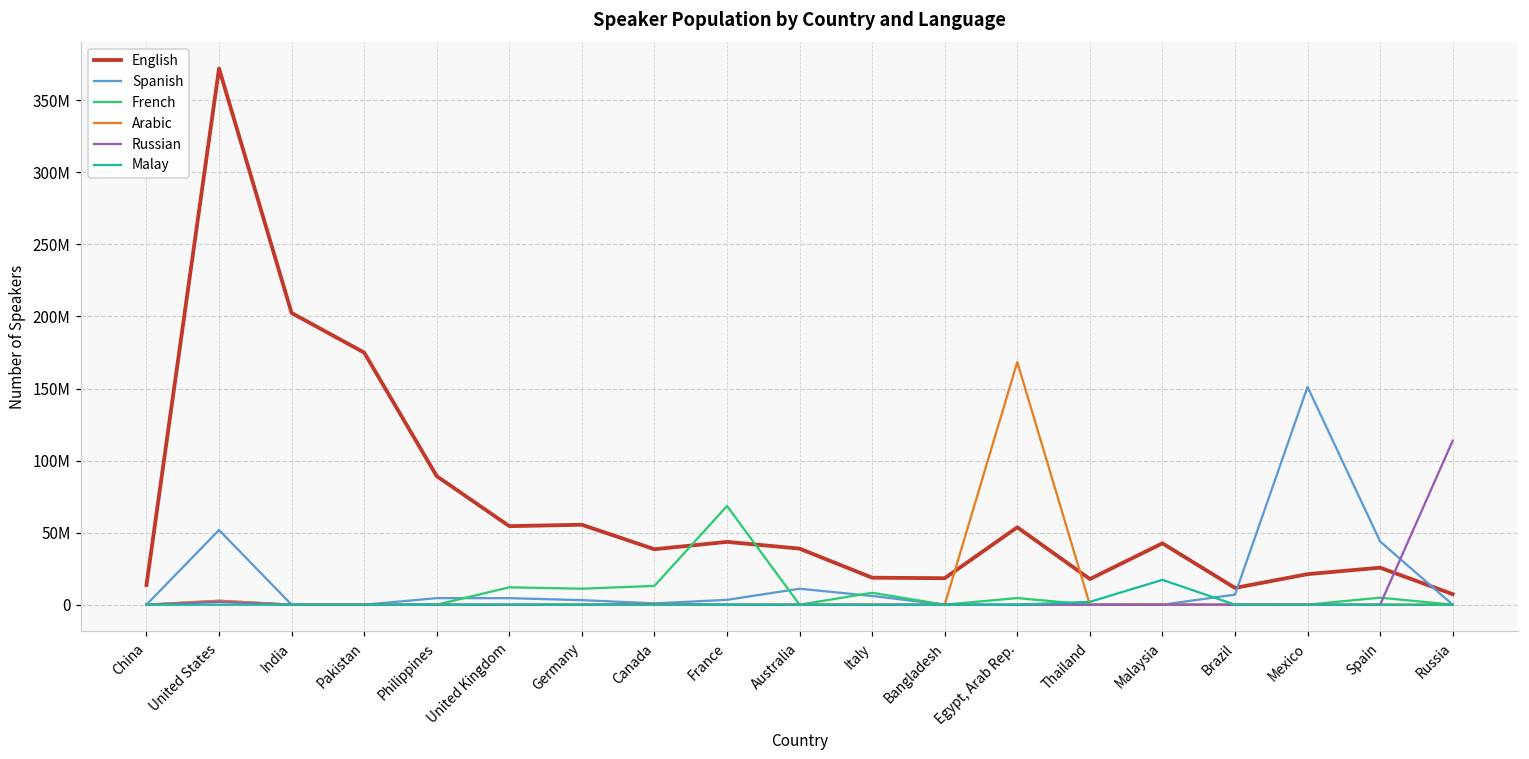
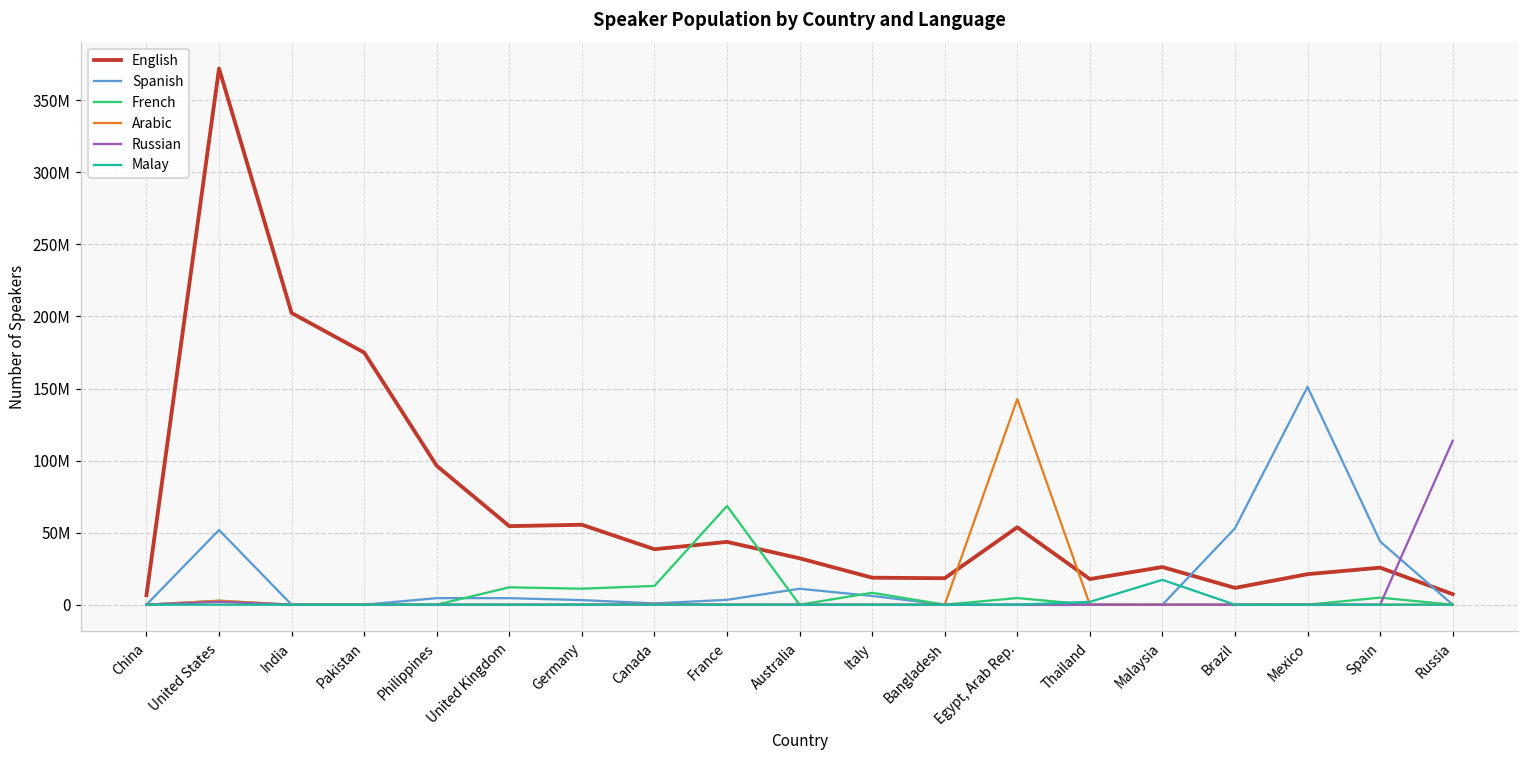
English, China: 14000000 -> 7000000
English, Philippines: 89000000 -> 96000000
English, Australia: 39000000 -> 32000000
Arabic, Egypt, Arab Rep.: 168000000 -> 143000000
English, Malaysia: 43000000 -> 26000000
Spanish, Brazil: 7000000 -> 53000000
